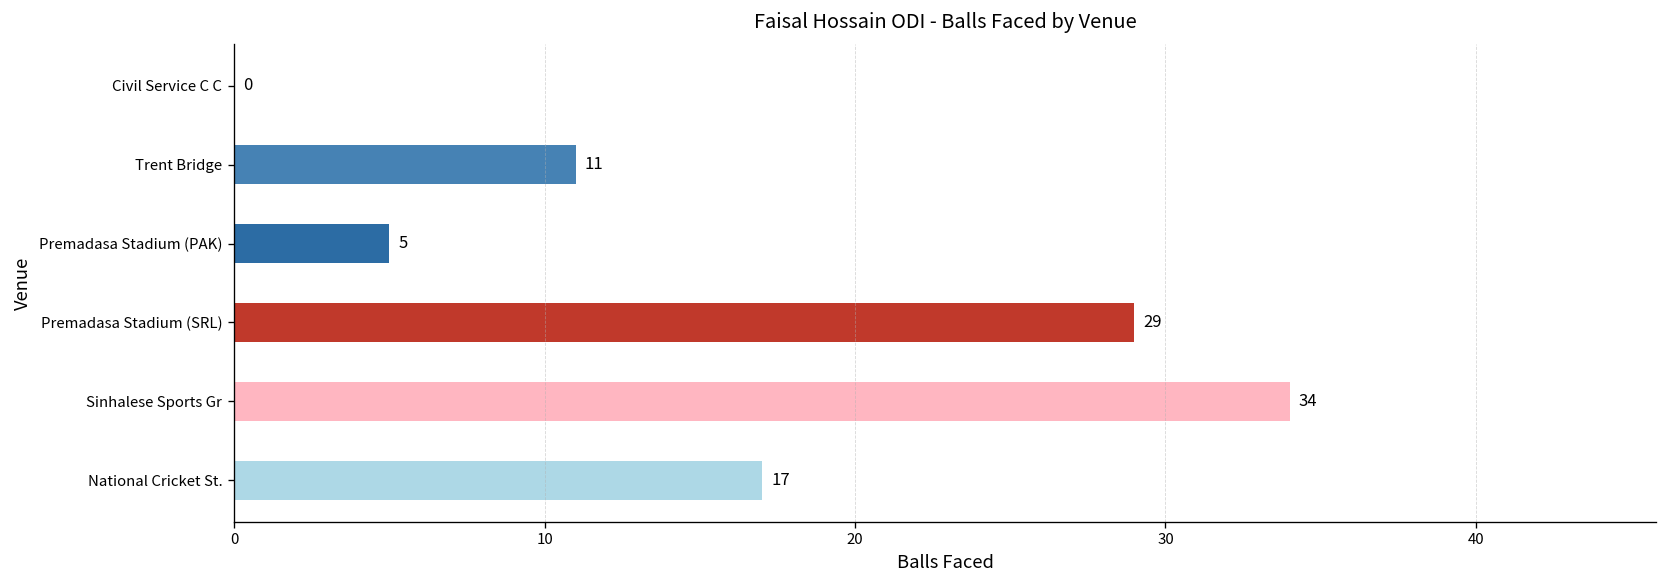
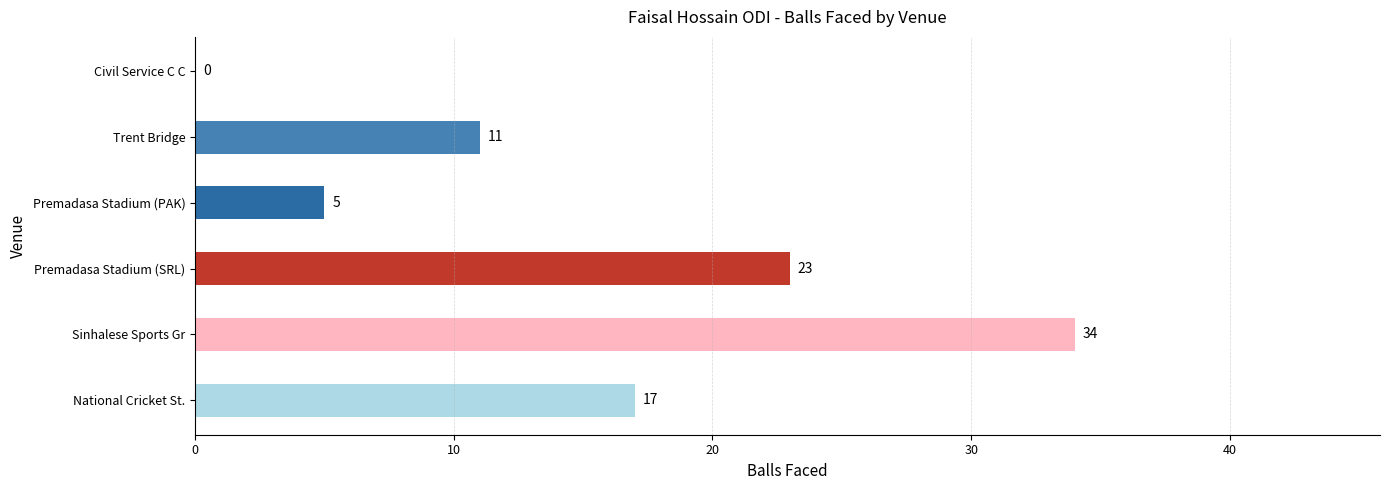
Premadasa Stadium (SRL): 29 -> 23
